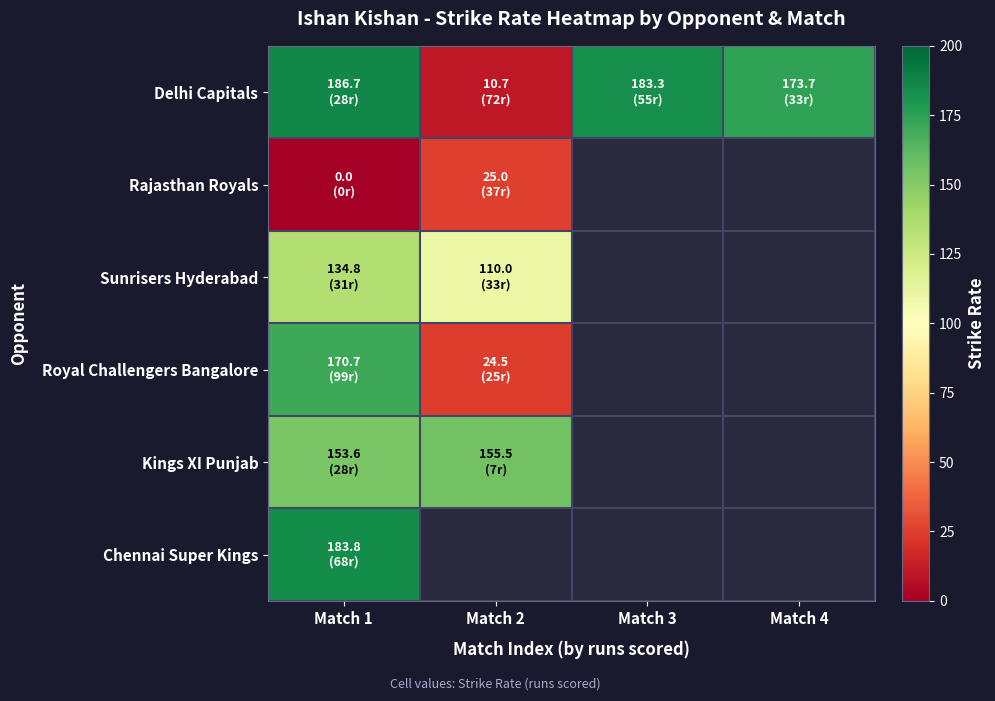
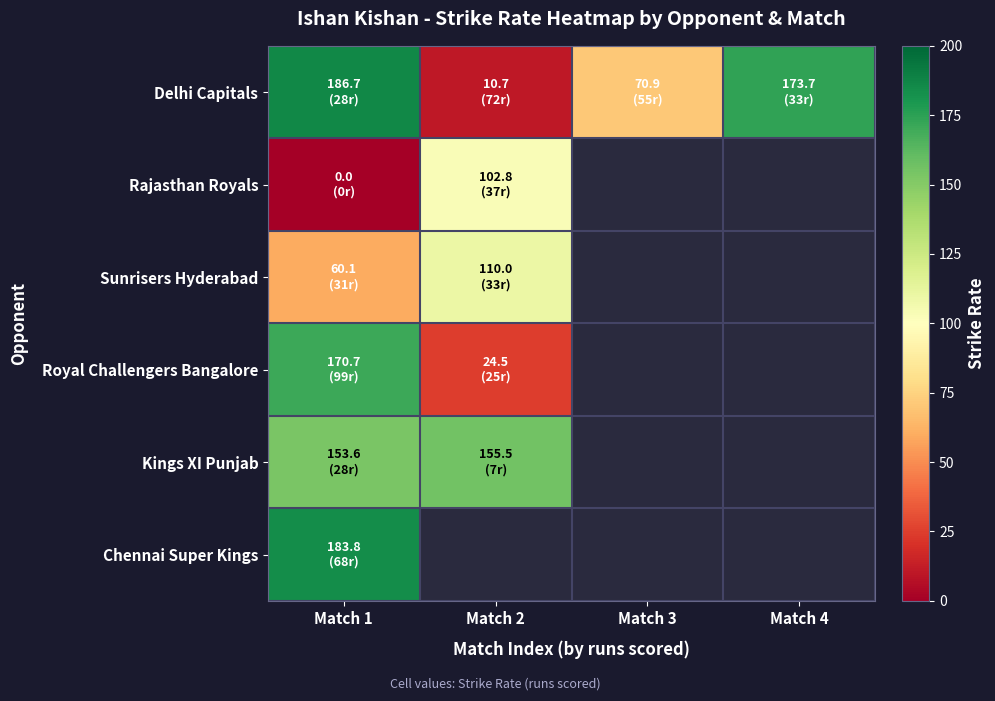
Delhi Capitals, Match 3: 183.3 -> 70.9
Rajasthan Royals, Match 2: 25.0 -> 102.8
Sunrisers Hyderabad, Match 1: 134.8 -> 60.1
